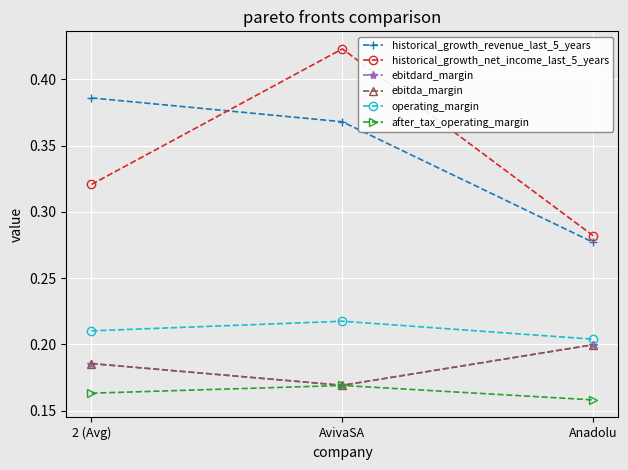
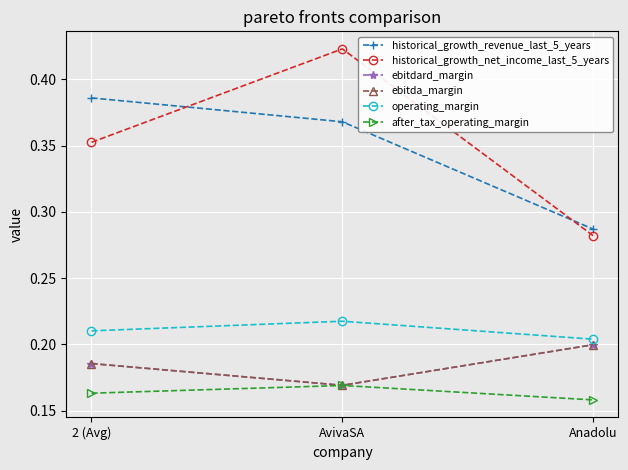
historical_growth_net_income_last_5_years, 2 (Avg): 0.321 -> 0.353
historical_growth_revenue_last_5_years, Anadolu: 0.277 -> 0.287
